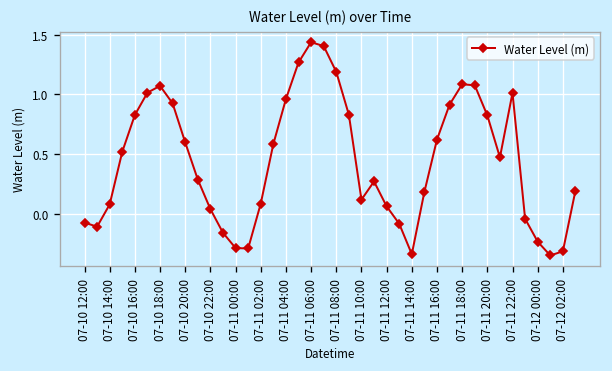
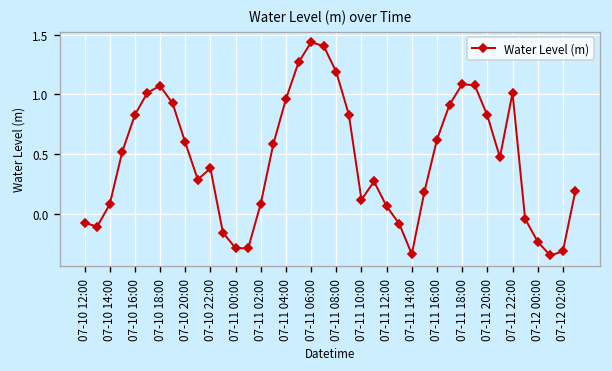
07-10 22:00: 0.0 -> 0.4
